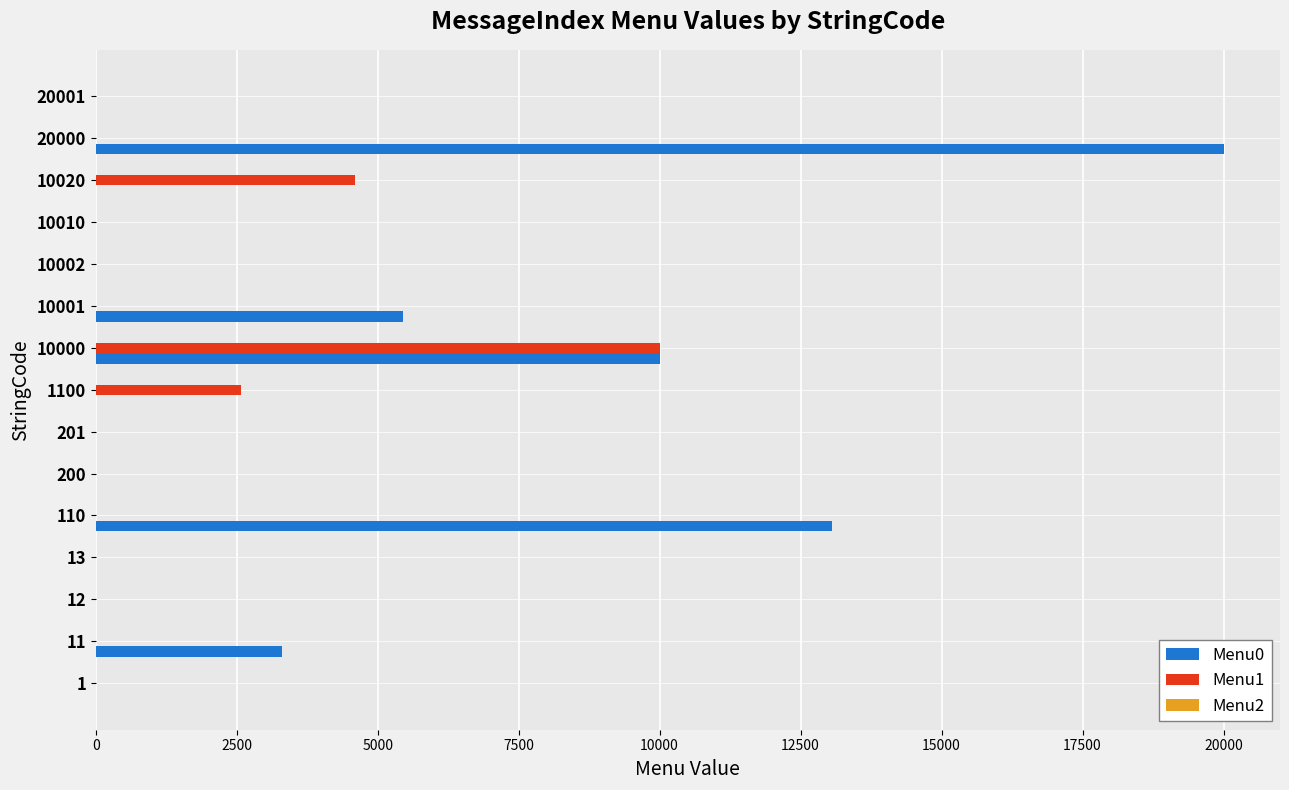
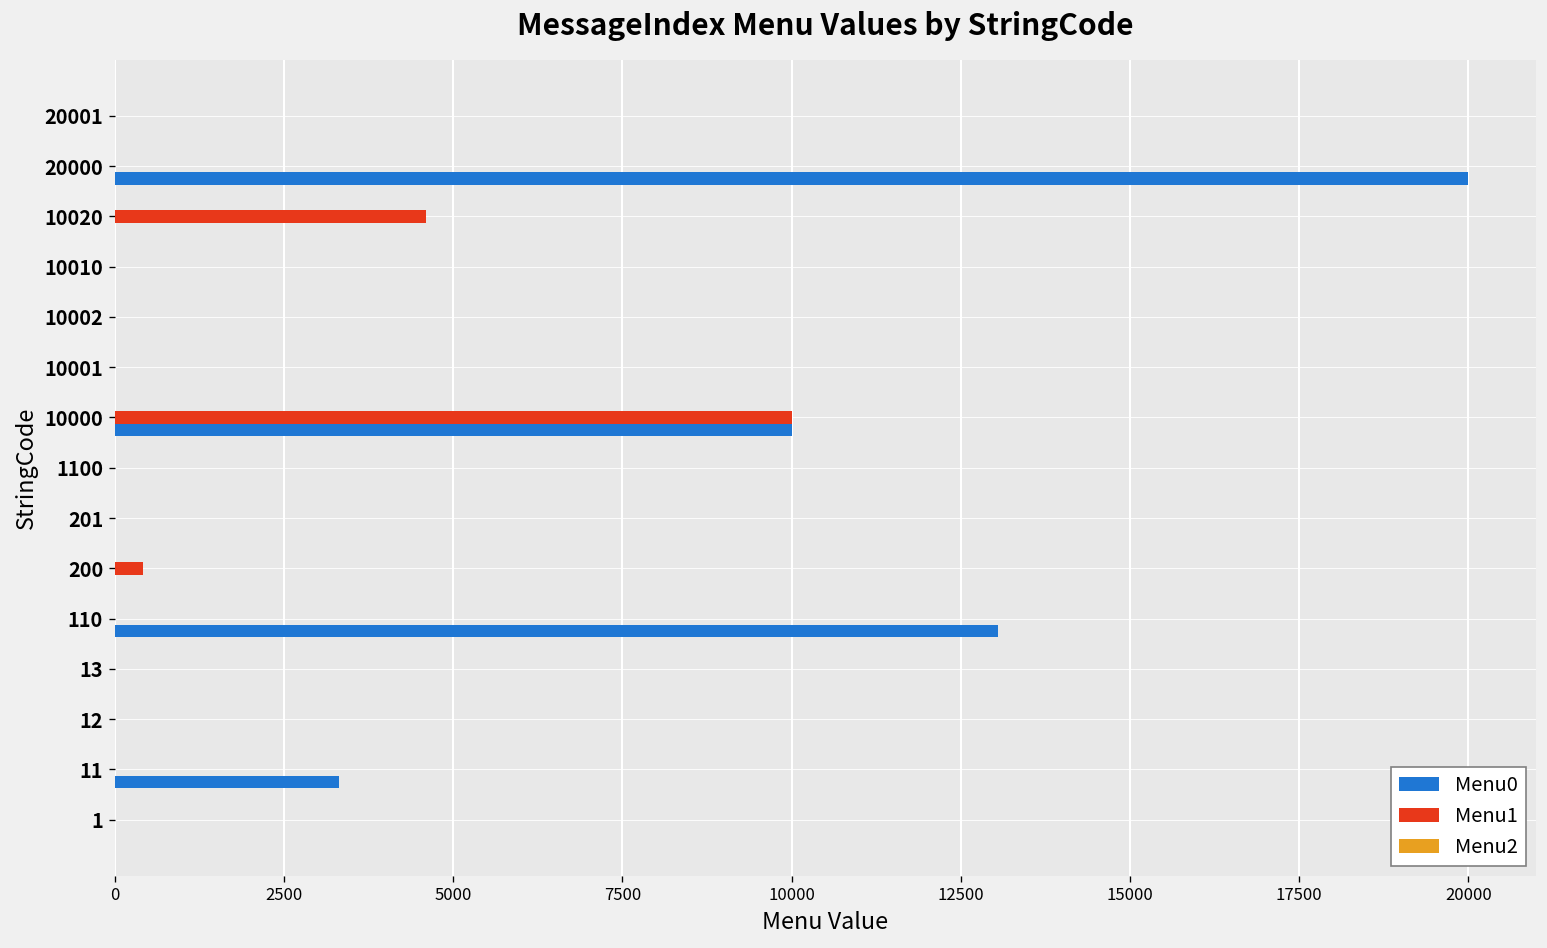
Menu0, 10001: 5400 -> 0
Menu1, 1100: 2600 -> 0
Menu1, 200: 0 -> 400
